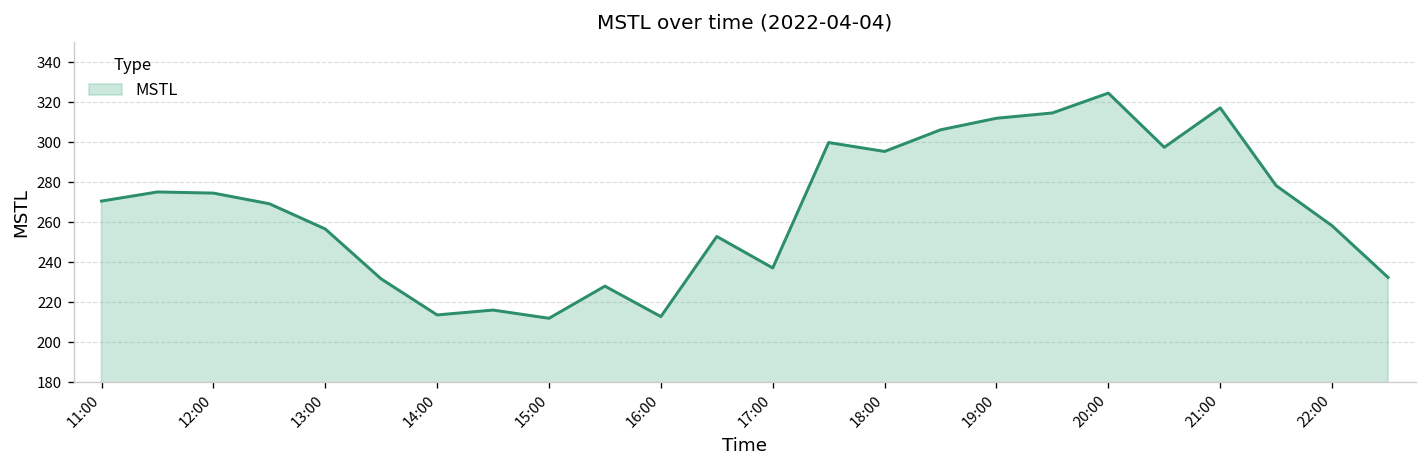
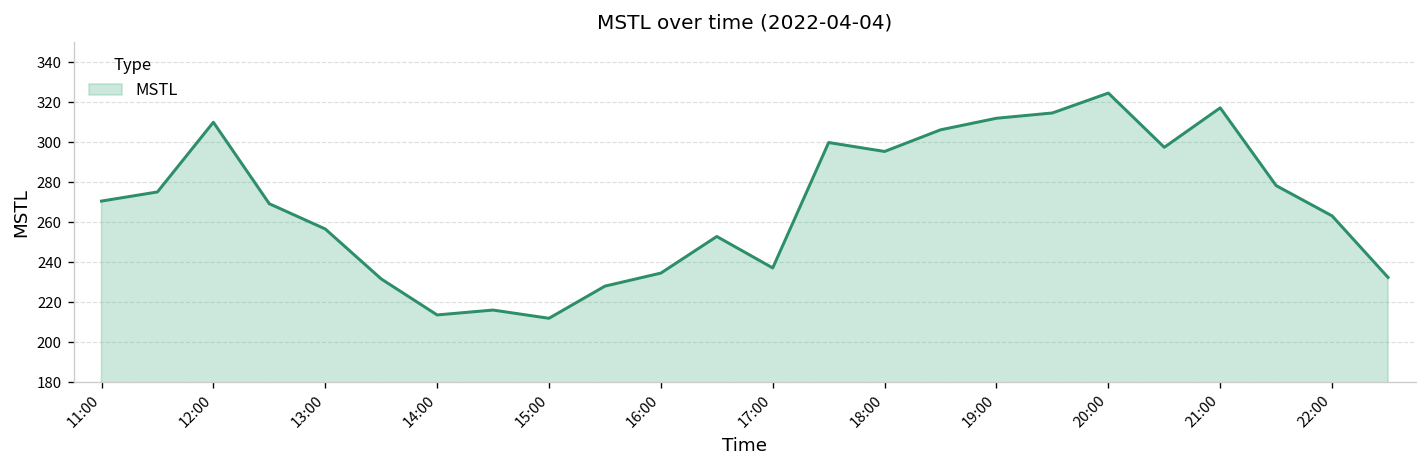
12:00: 274 -> 310
16:00: 213 -> 234
22:00: 258 -> 263
